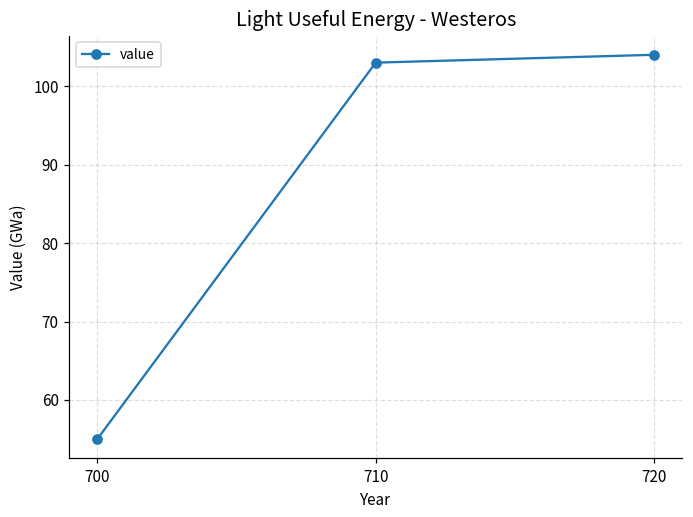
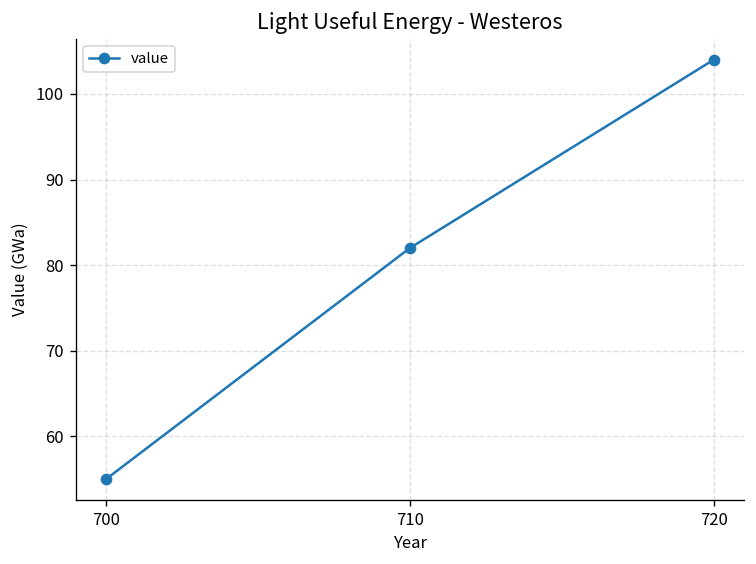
710: 103 -> 82
